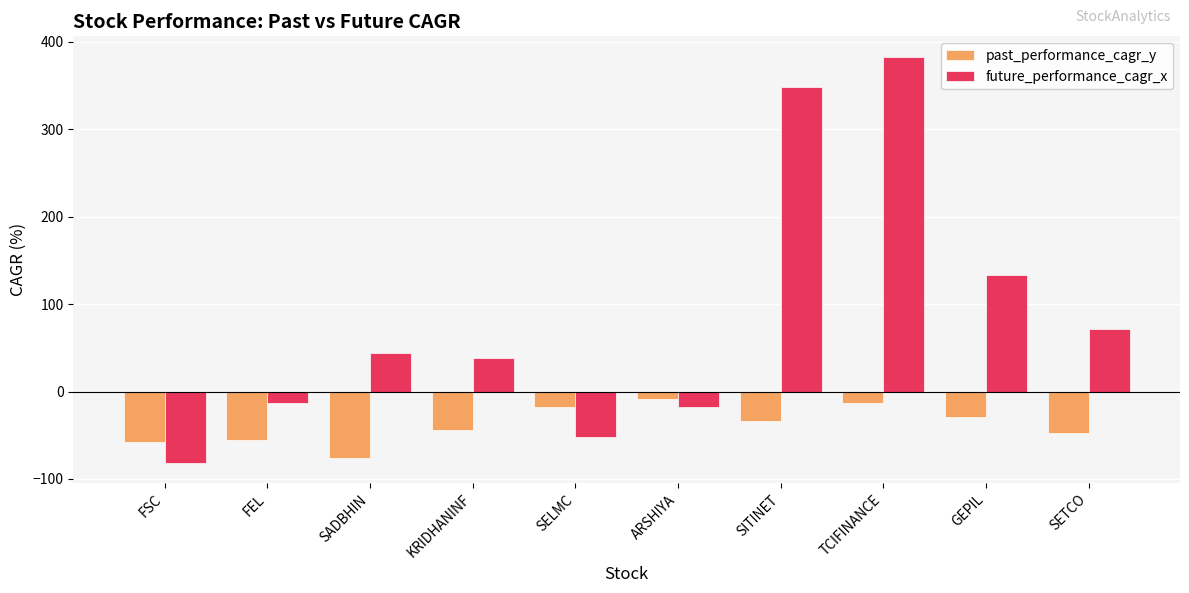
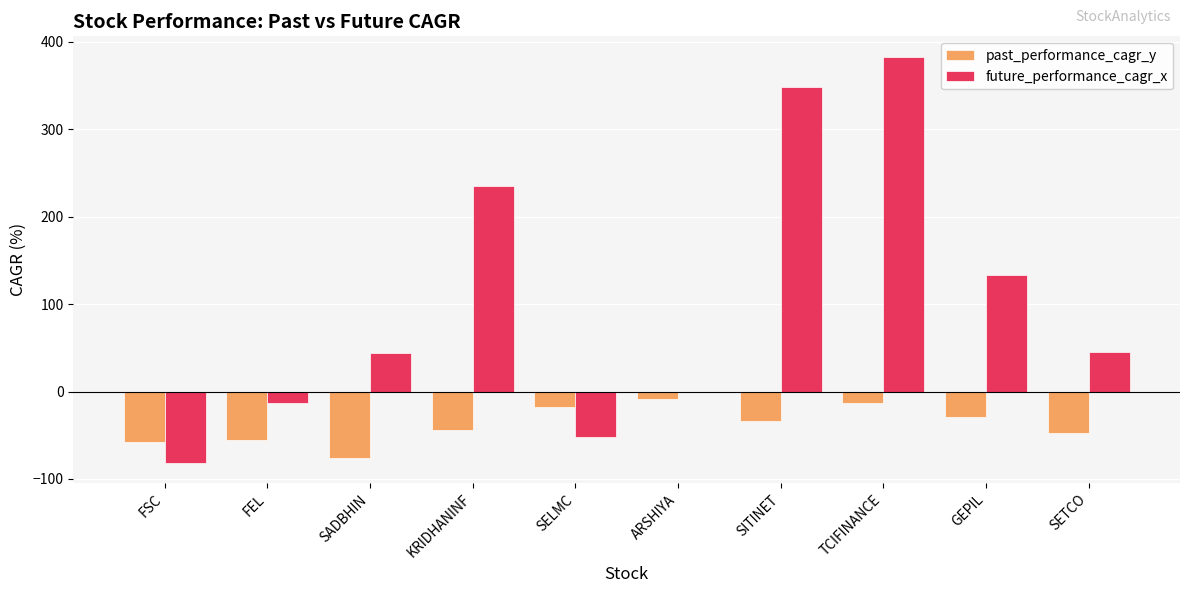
future_performance_cagr_x, KRIDHANINF: 40 -> 230
future_performance_cagr_x, ARSHIYA: -20 -> 0
future_performance_cagr_x, SETCO: 70 -> 40
